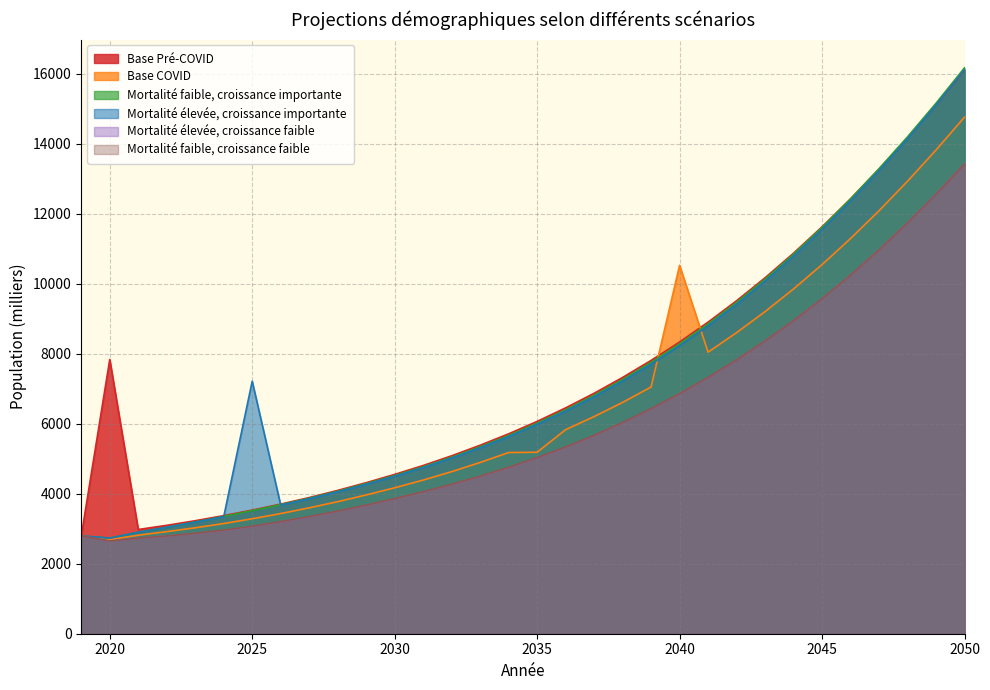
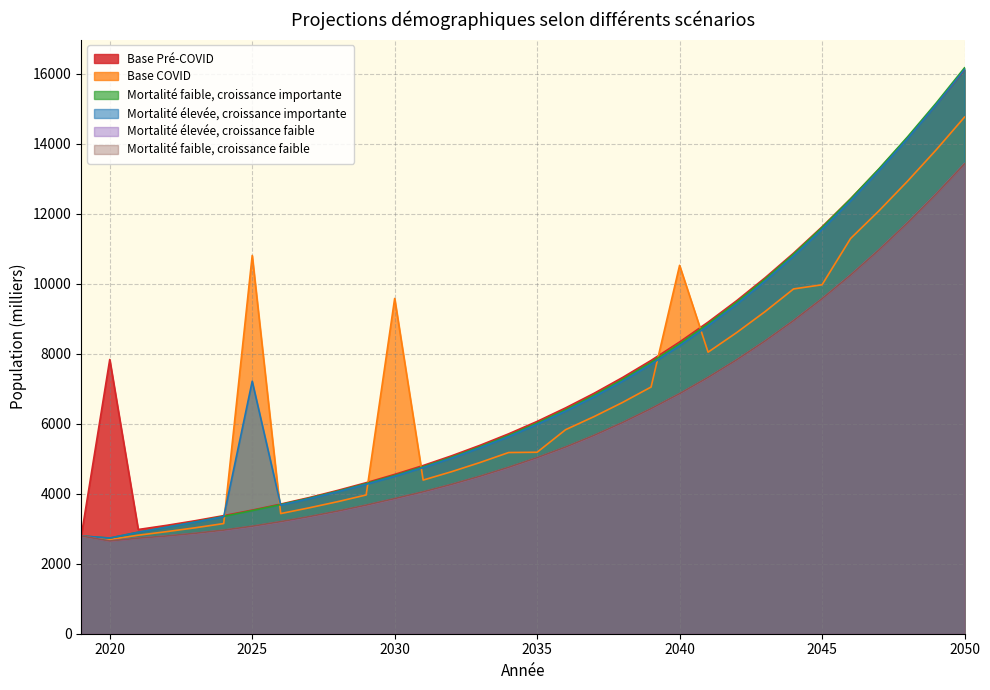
Base COVID, 2025: 3300 -> 10800
Base COVID, 2030: 4200 -> 9600
Base COVID, 2045: 10500 -> 10000
